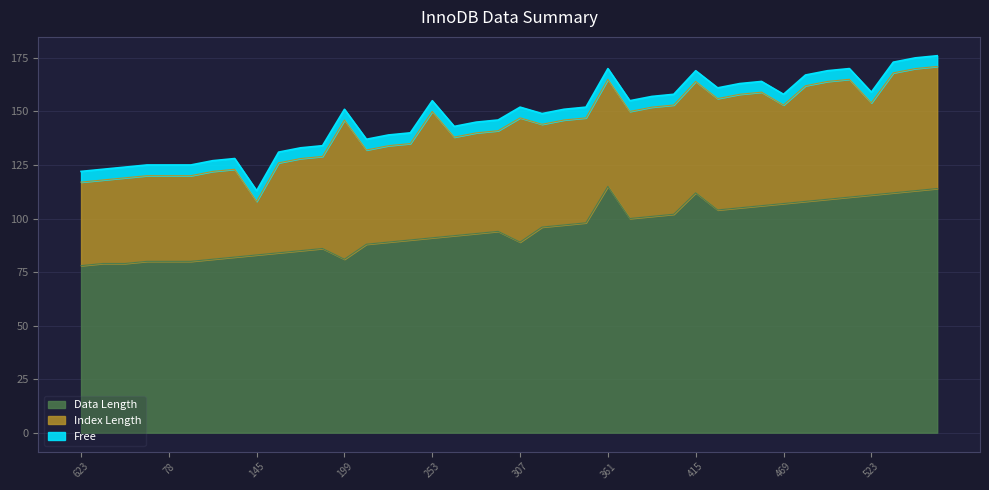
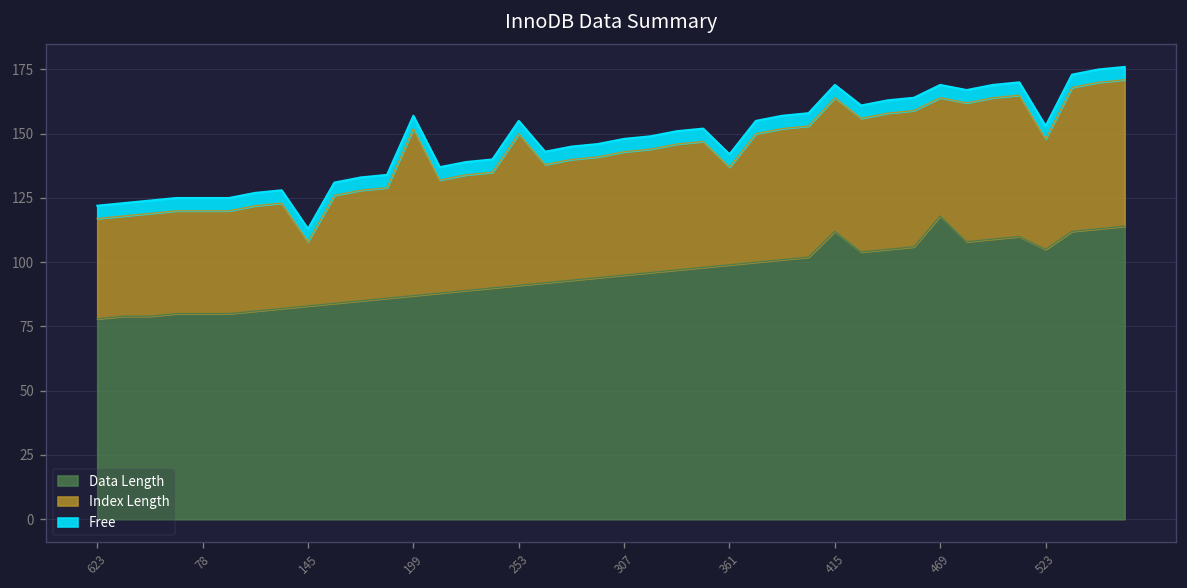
Data Length, 199: 81 -> 87
Data Length, 307: 89 -> 95
Index Length, 307: 58 -> 48
Data Length, 361: 115 -> 99
Index Length, 361: 50 -> 38
Data Length, 469: 107 -> 118
Data Length, 523: 111 -> 105
